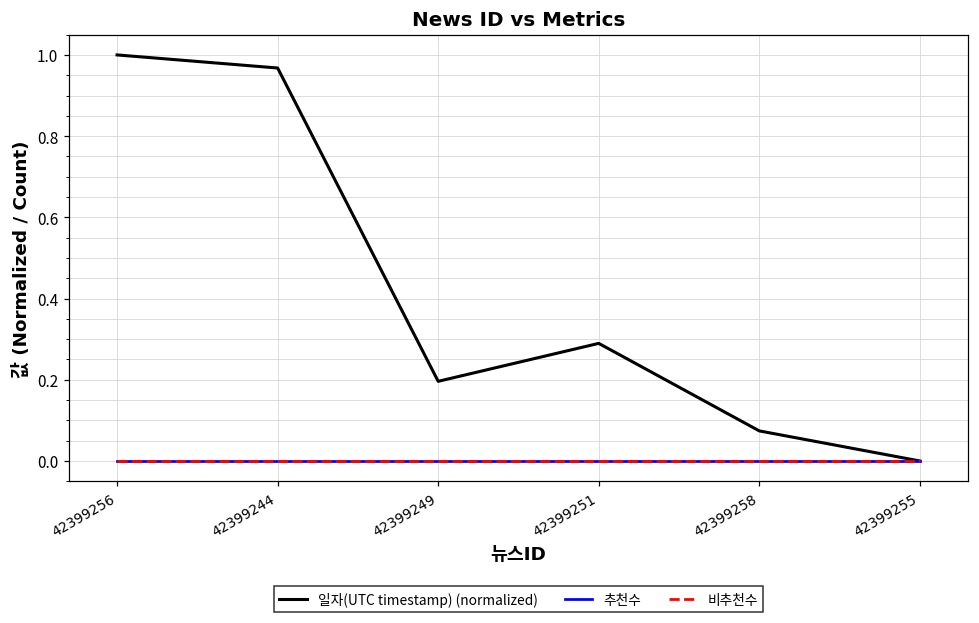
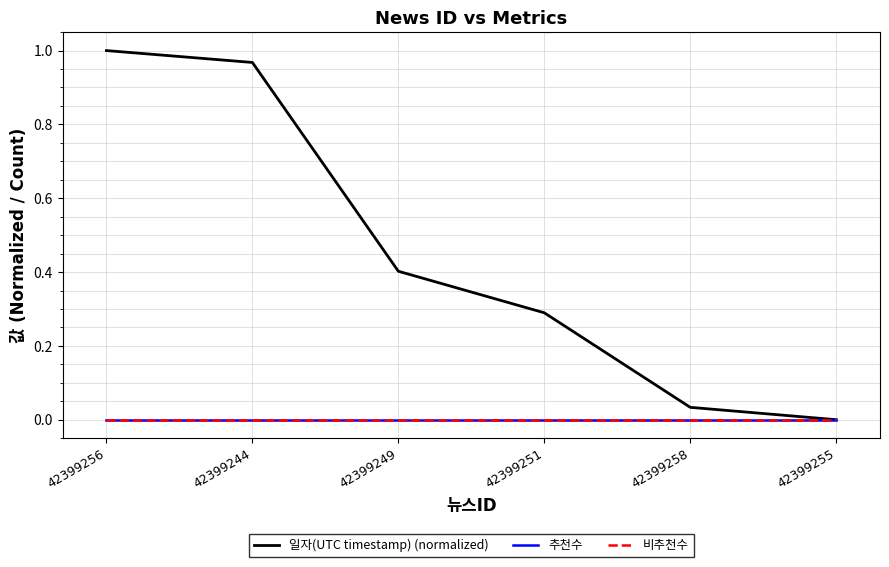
일자(UTC timestamp) (normalized), 42399249: 0.20 -> 0.40
일자(UTC timestamp) (normalized), 42399258: 0.07 -> 0.03
